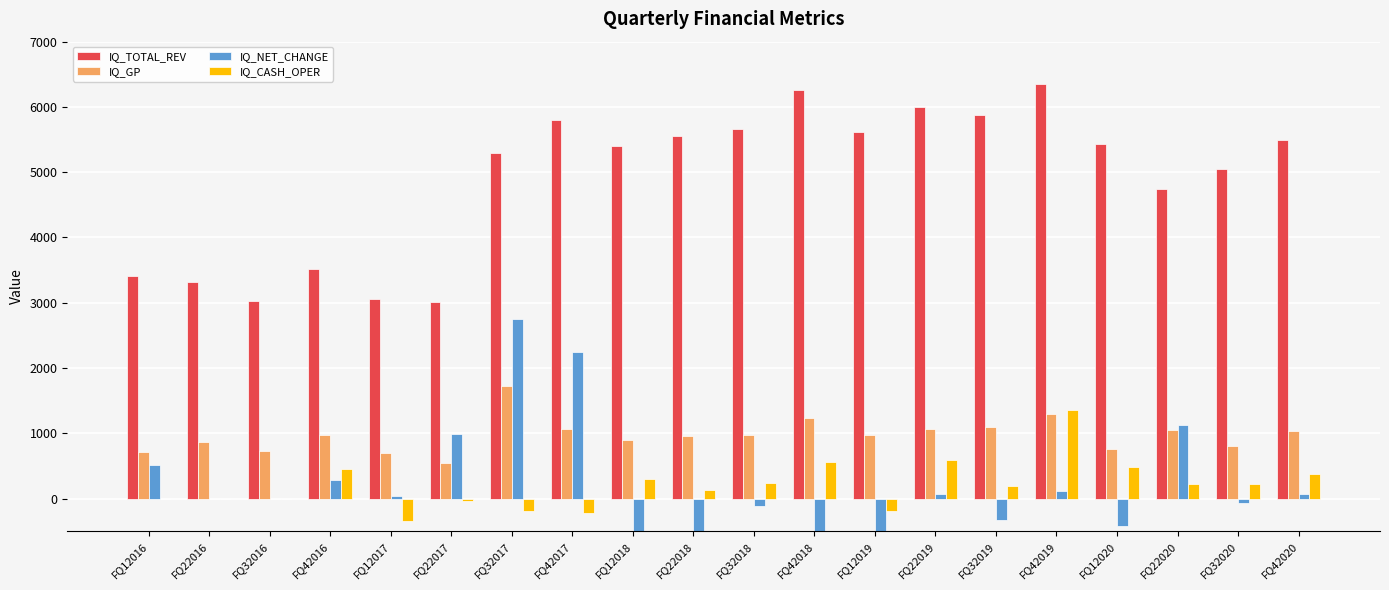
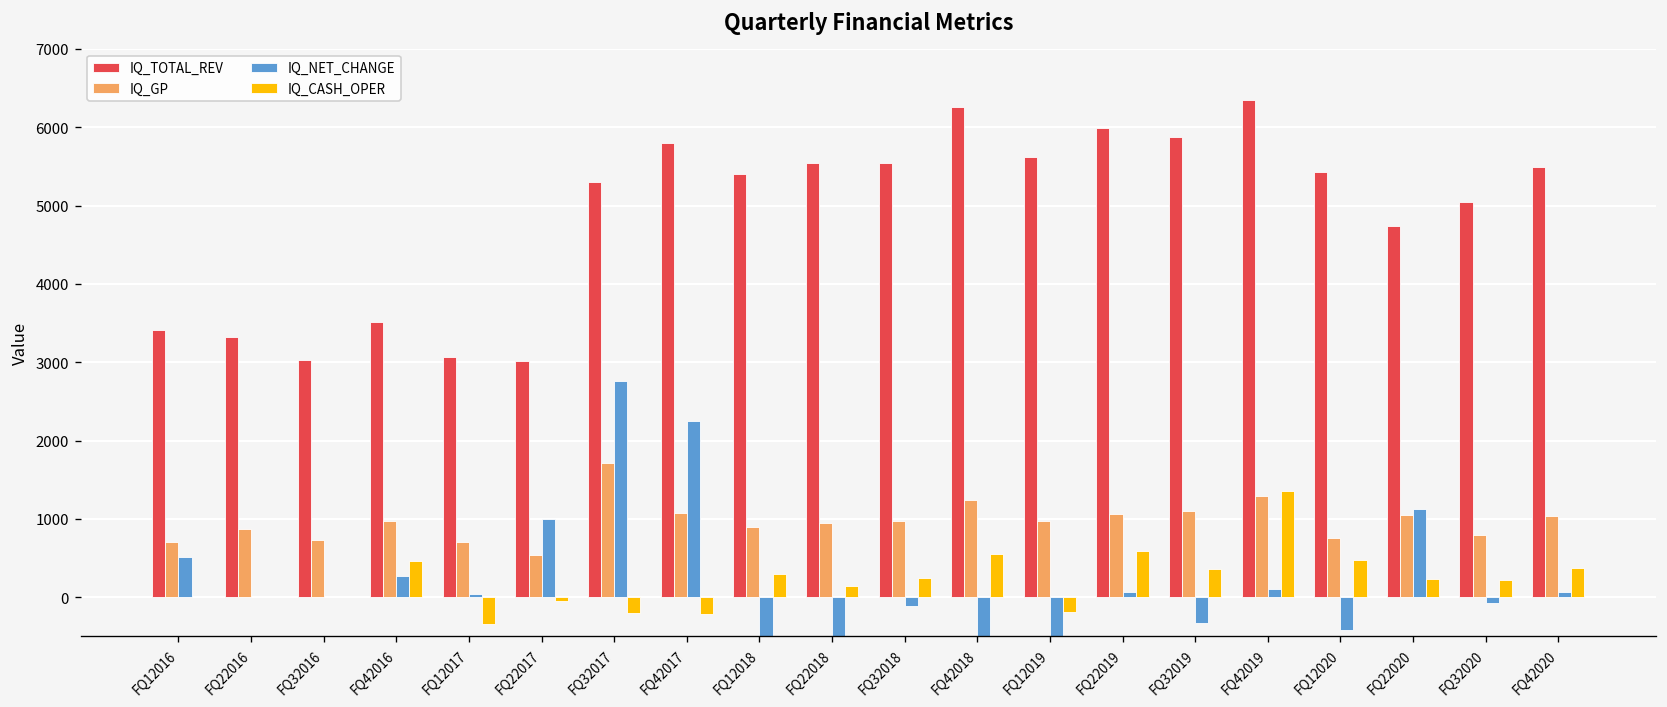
IQ_TOTAL_REV, FQ32018: 5700 -> 5500
IQ_CASH_OPER, FQ32019: 200 -> 400
